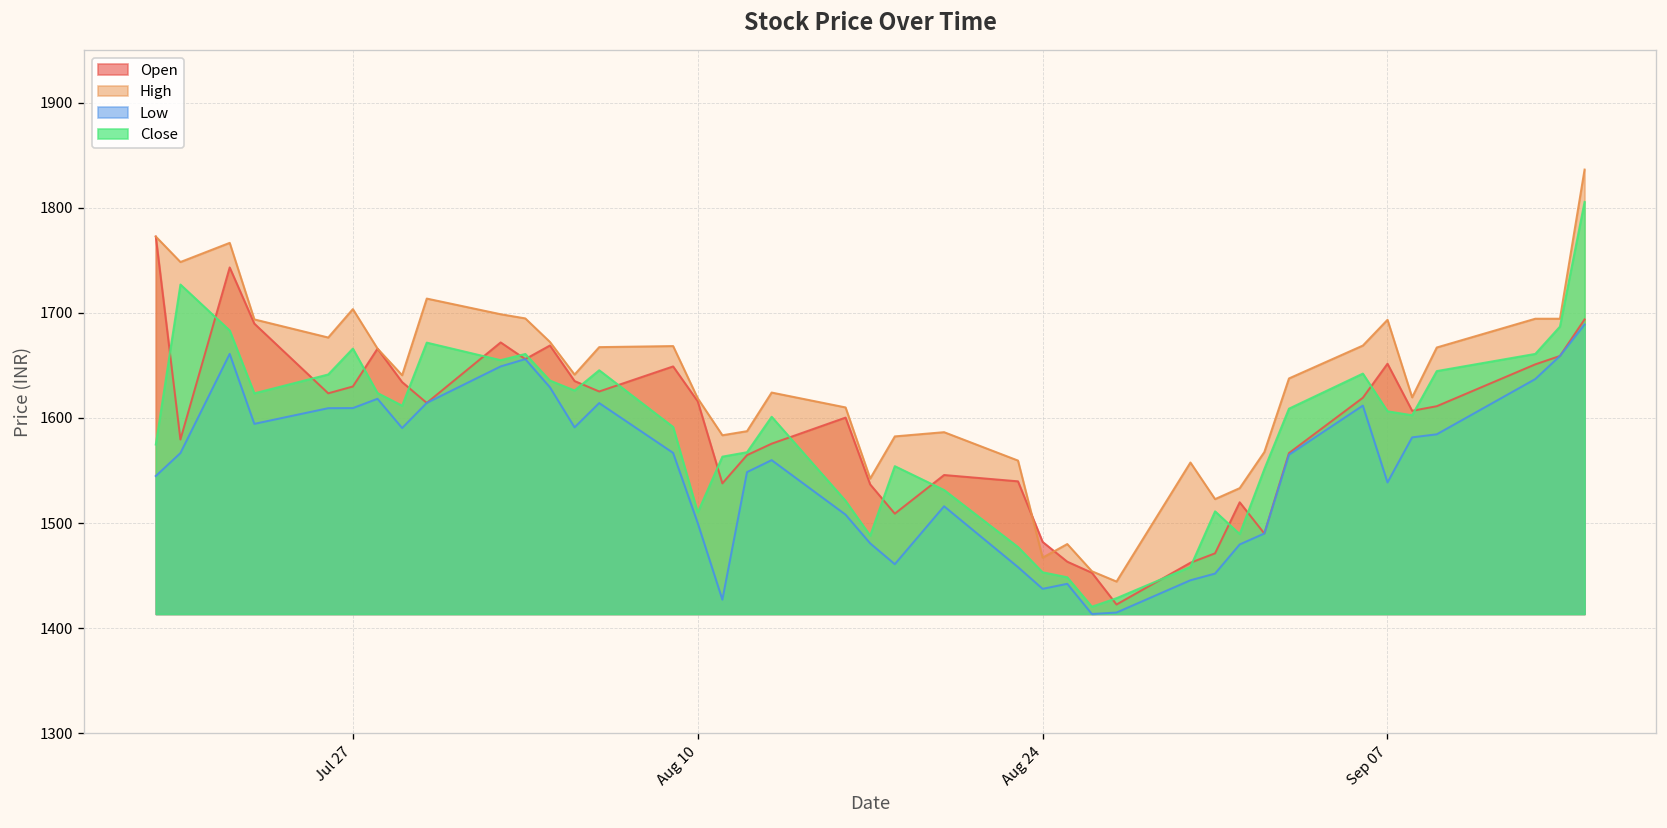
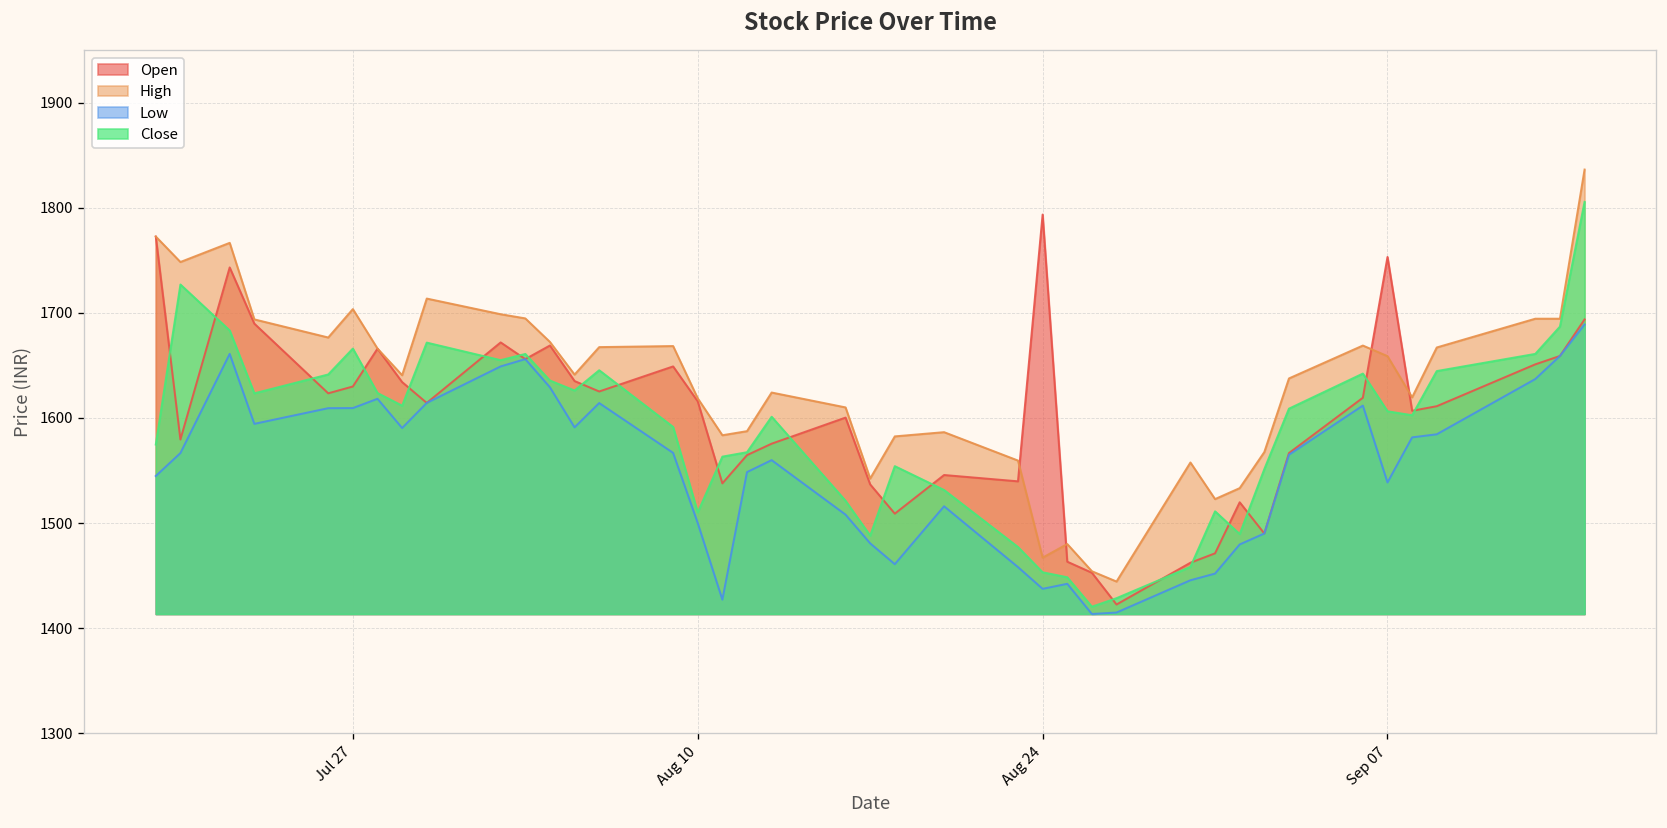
Open, Aug 24: 1480 -> 1790
Open, Sep 07: 1650 -> 1750
High, Sep 07: 1690 -> 1660
